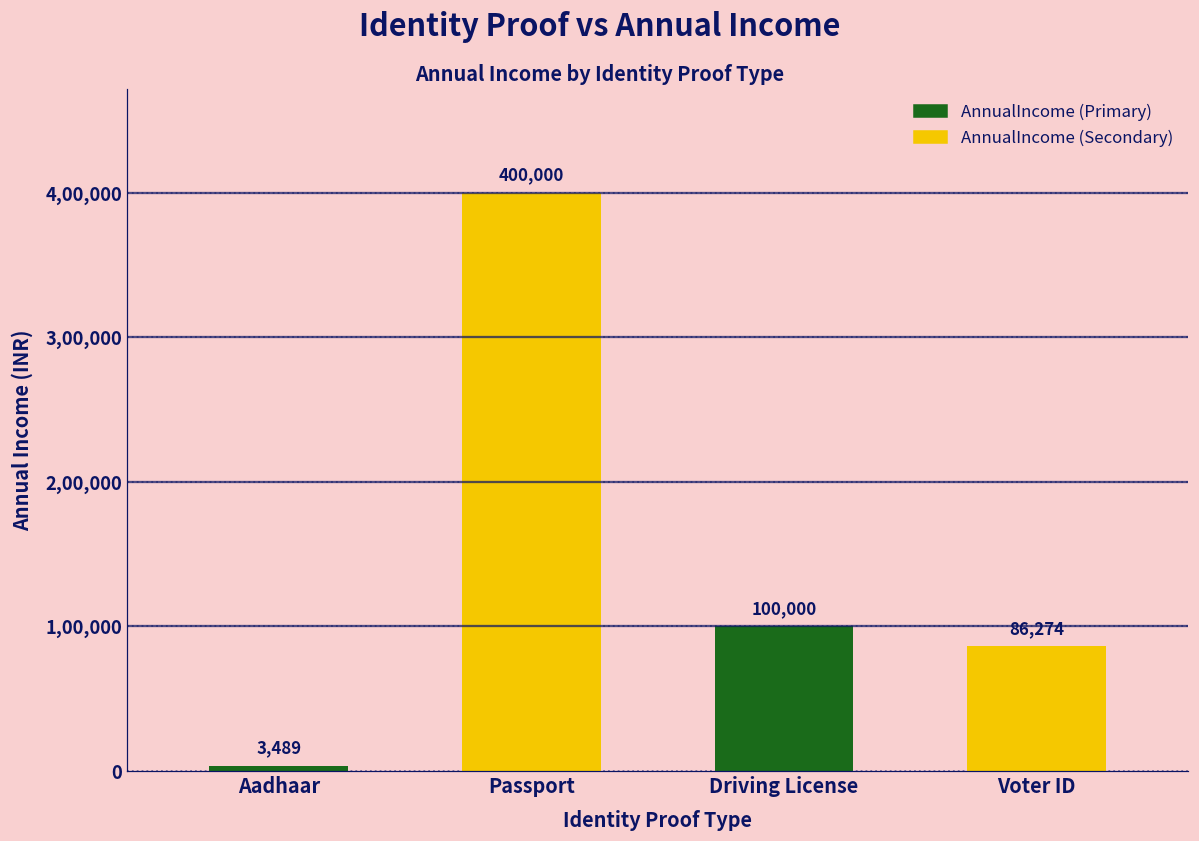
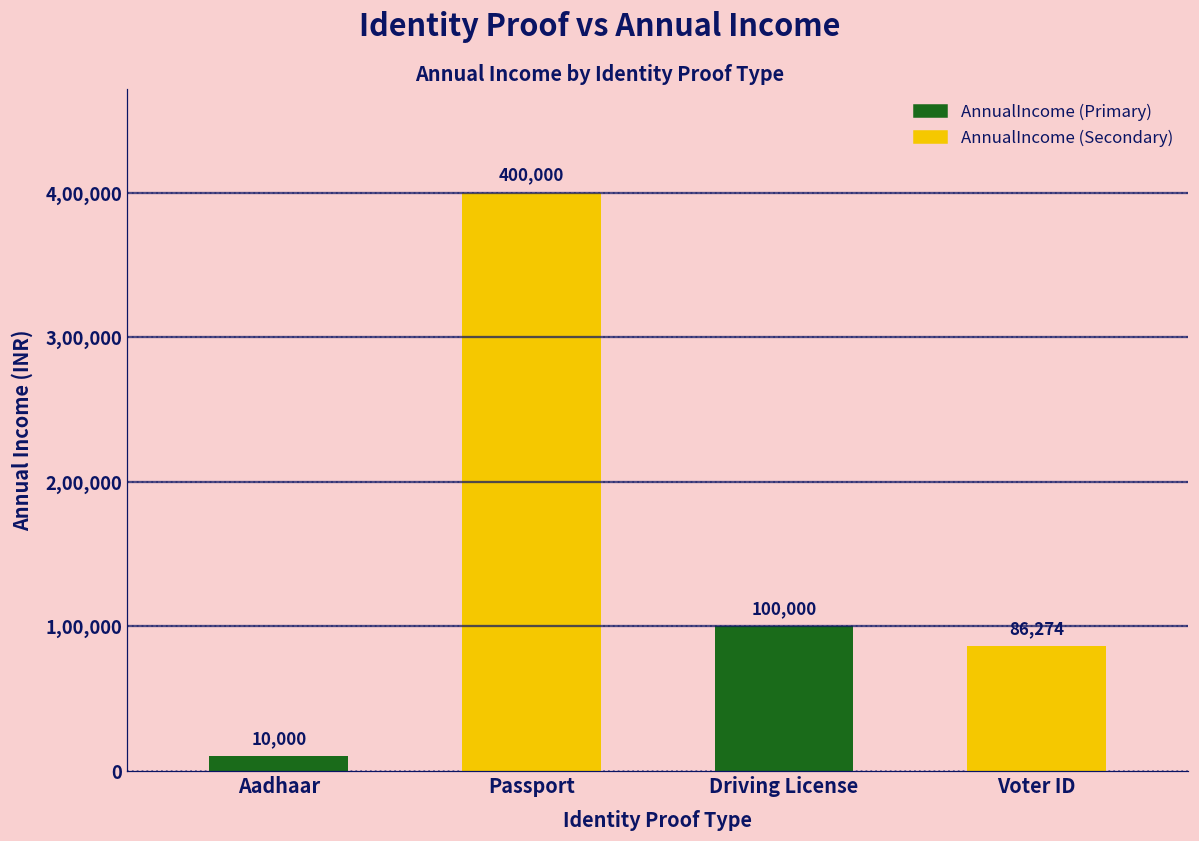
AnnualIncome (Primary), Aadhaar: 3,489 -> 10,000
